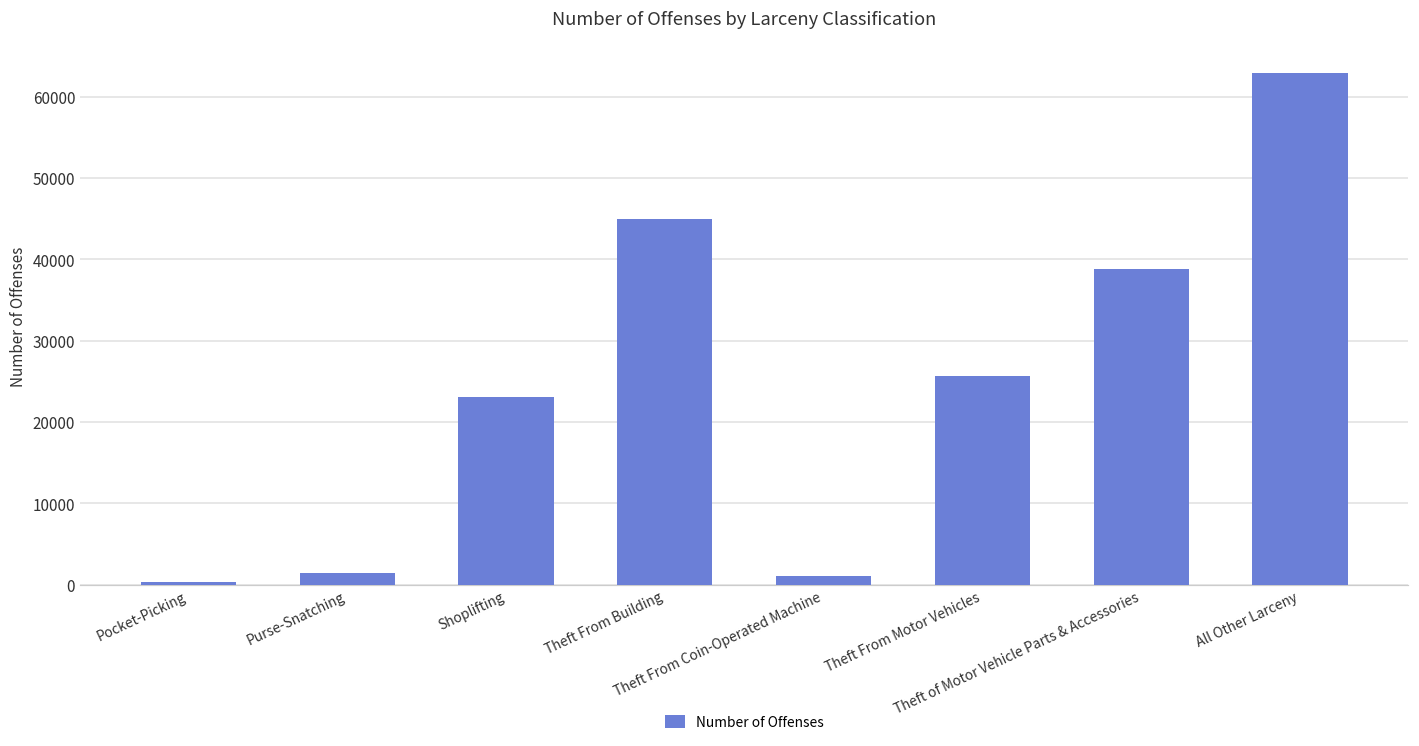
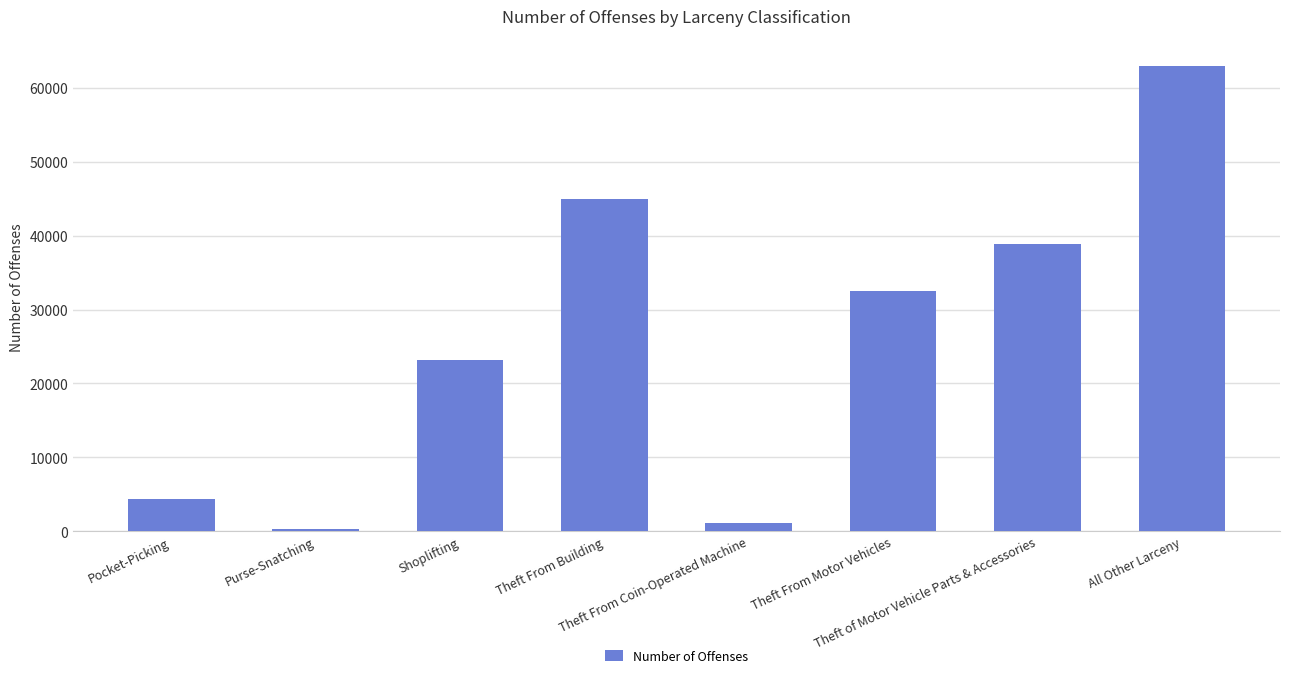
Pocket-Picking: 0 -> 4000
Purse-Snatching: 1000 -> 0
Theft From Motor Vehicles: 26000 -> 33000
